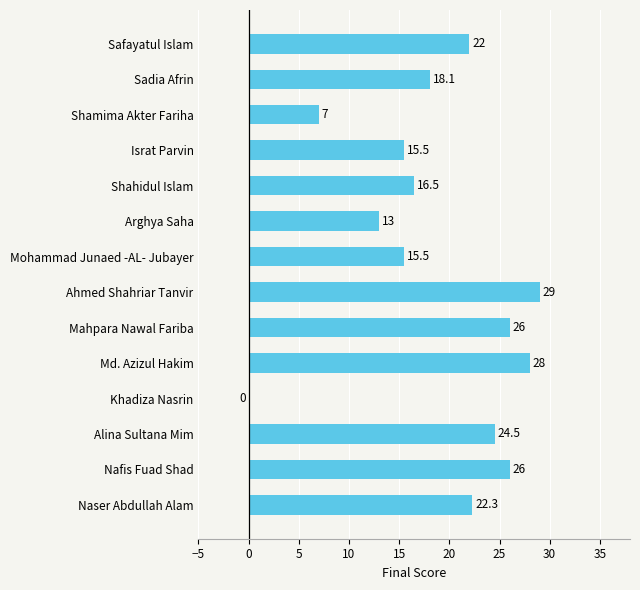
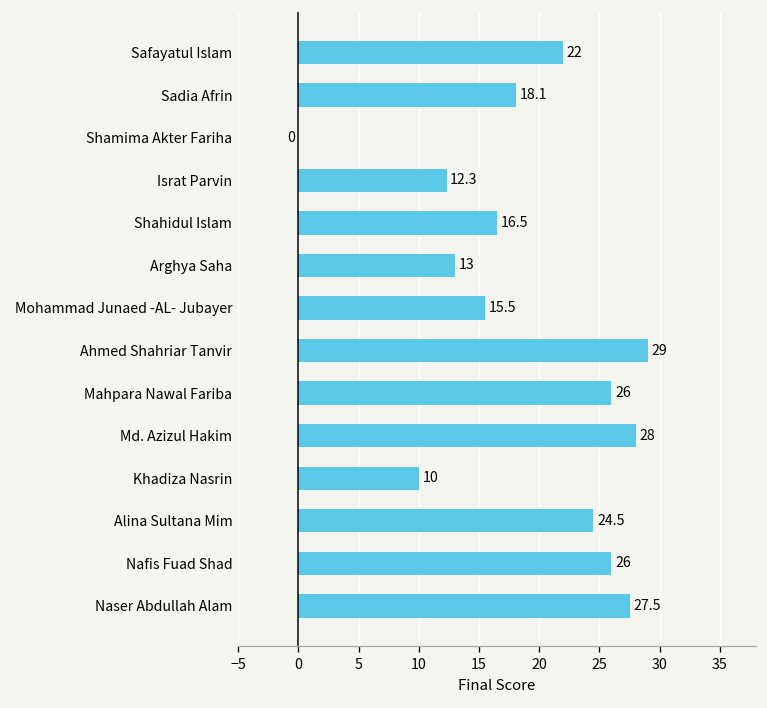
Shamima Akter Fariha: 7 -> 0
Israt Parvin: 15.5 -> 12.3
Khadiza Nasrin: 0 -> 10
Naser Abdullah Alam: 22.3 -> 27.5
